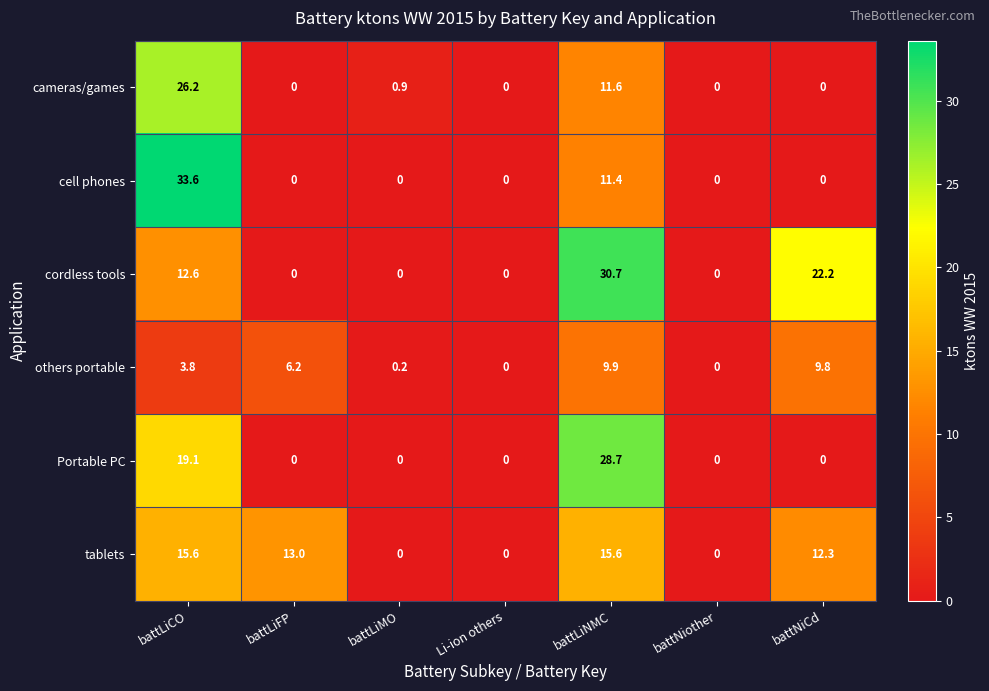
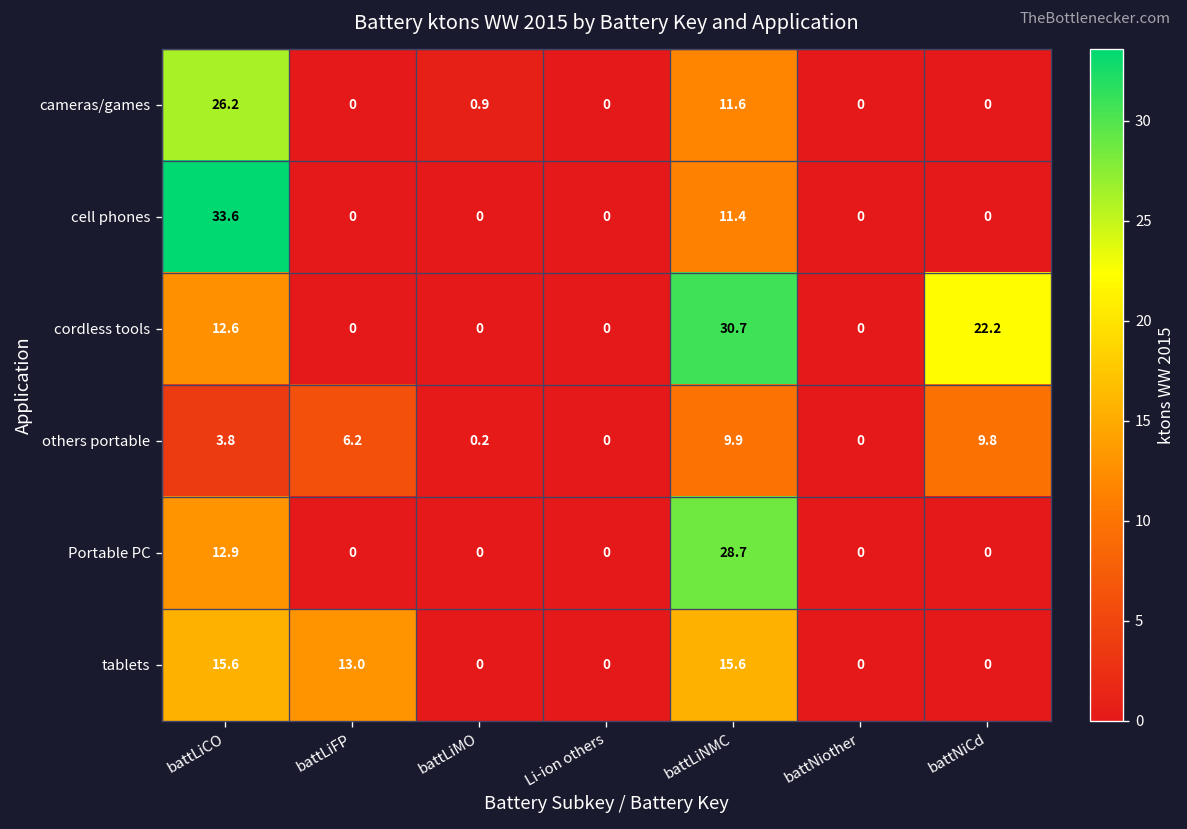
Portable PC, battLiCO: 19.1 -> 12.9
tablets, battNiCd: 12.3 -> 0
